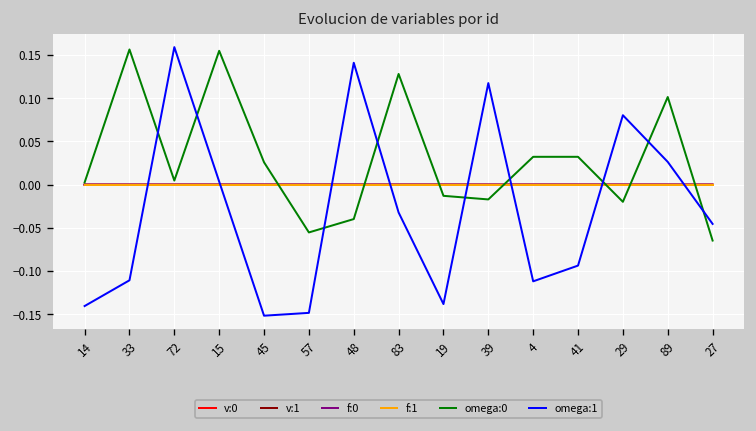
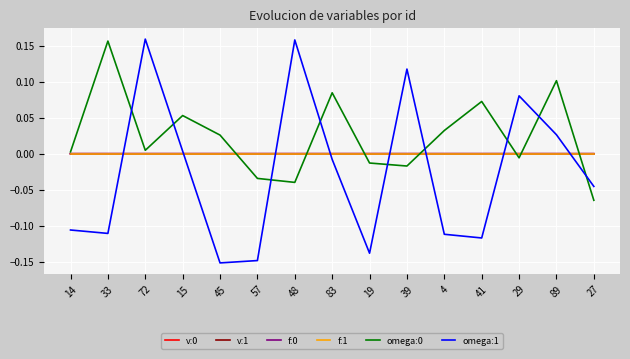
omega:1, 14: -0.14 -> -0.11
omega:0, 15: 0.15 -> 0.05
omega:0, 57: -0.06 -> -0.03
omega:1, 48: 0.14 -> 0.16
omega:0, 83: 0.13 -> 0.08
omega:1, 83: -0.03 -> -0.01
omega:0, 41: 0.03 -> 0.07
omega:1, 41: -0.09 -> -0.12
omega:0, 29: -0.02 -> -0.01
